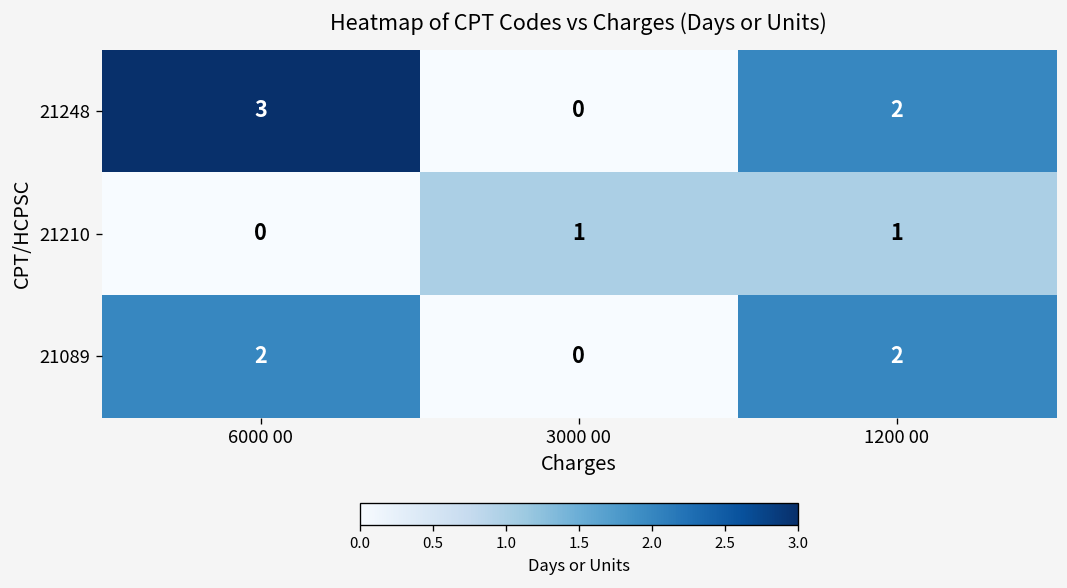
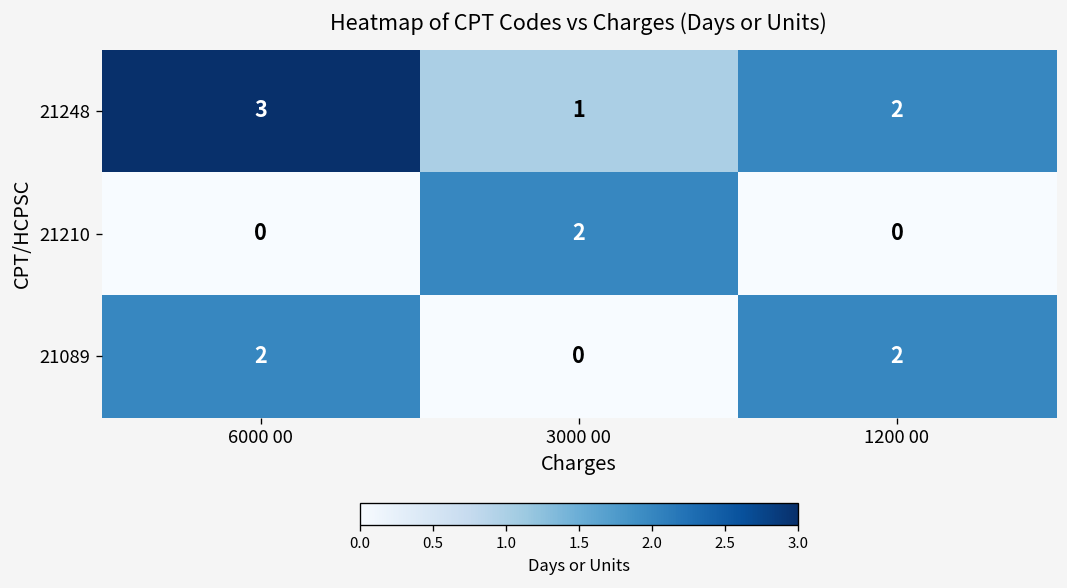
21248, 3000 00: 0 -> 1
21210, 3000 00: 1 -> 2
21210, 1200 00: 1 -> 0
